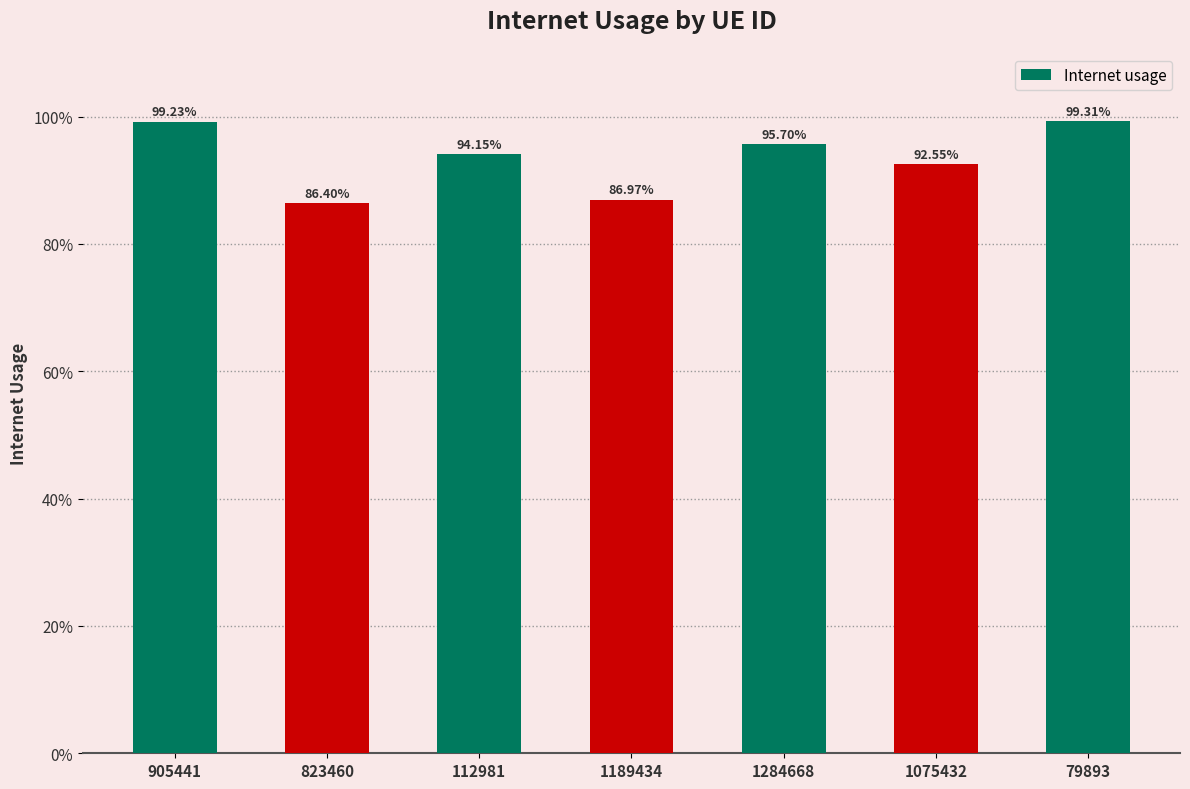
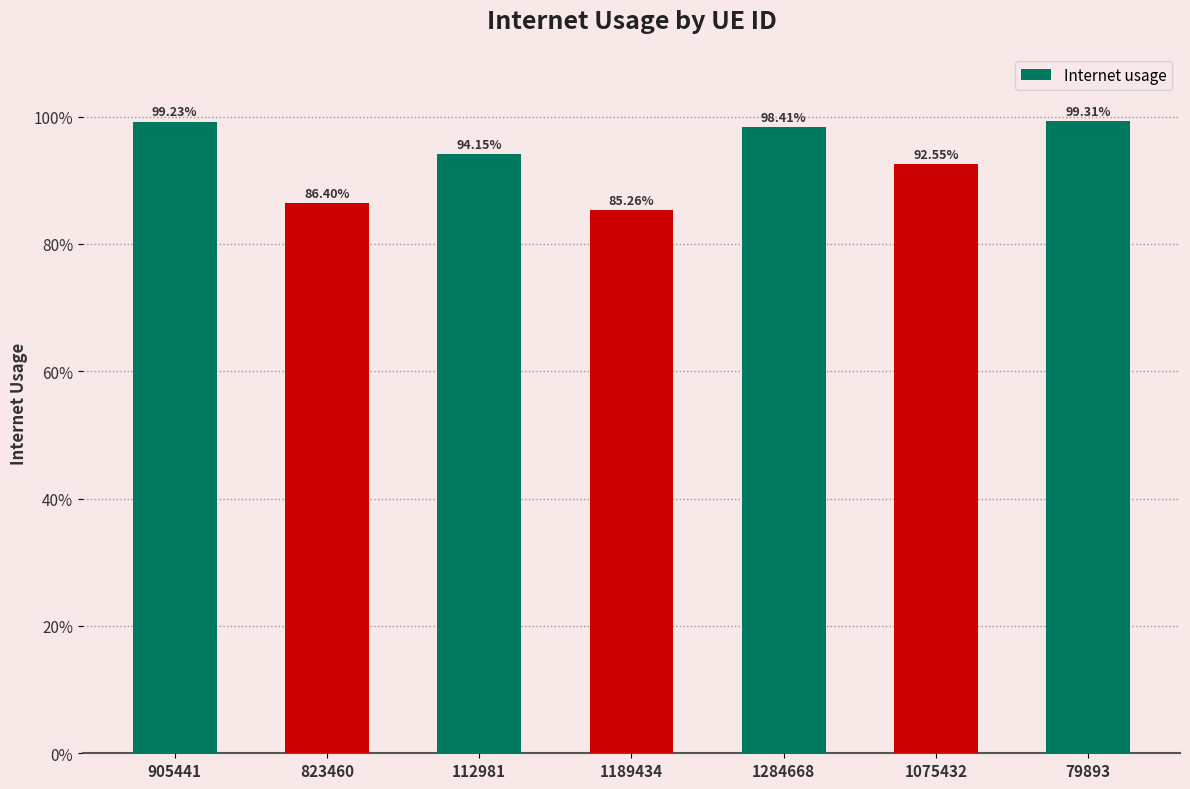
1189434: 86.97% -> 85.26%
1284668: 95.70% -> 98.41%
